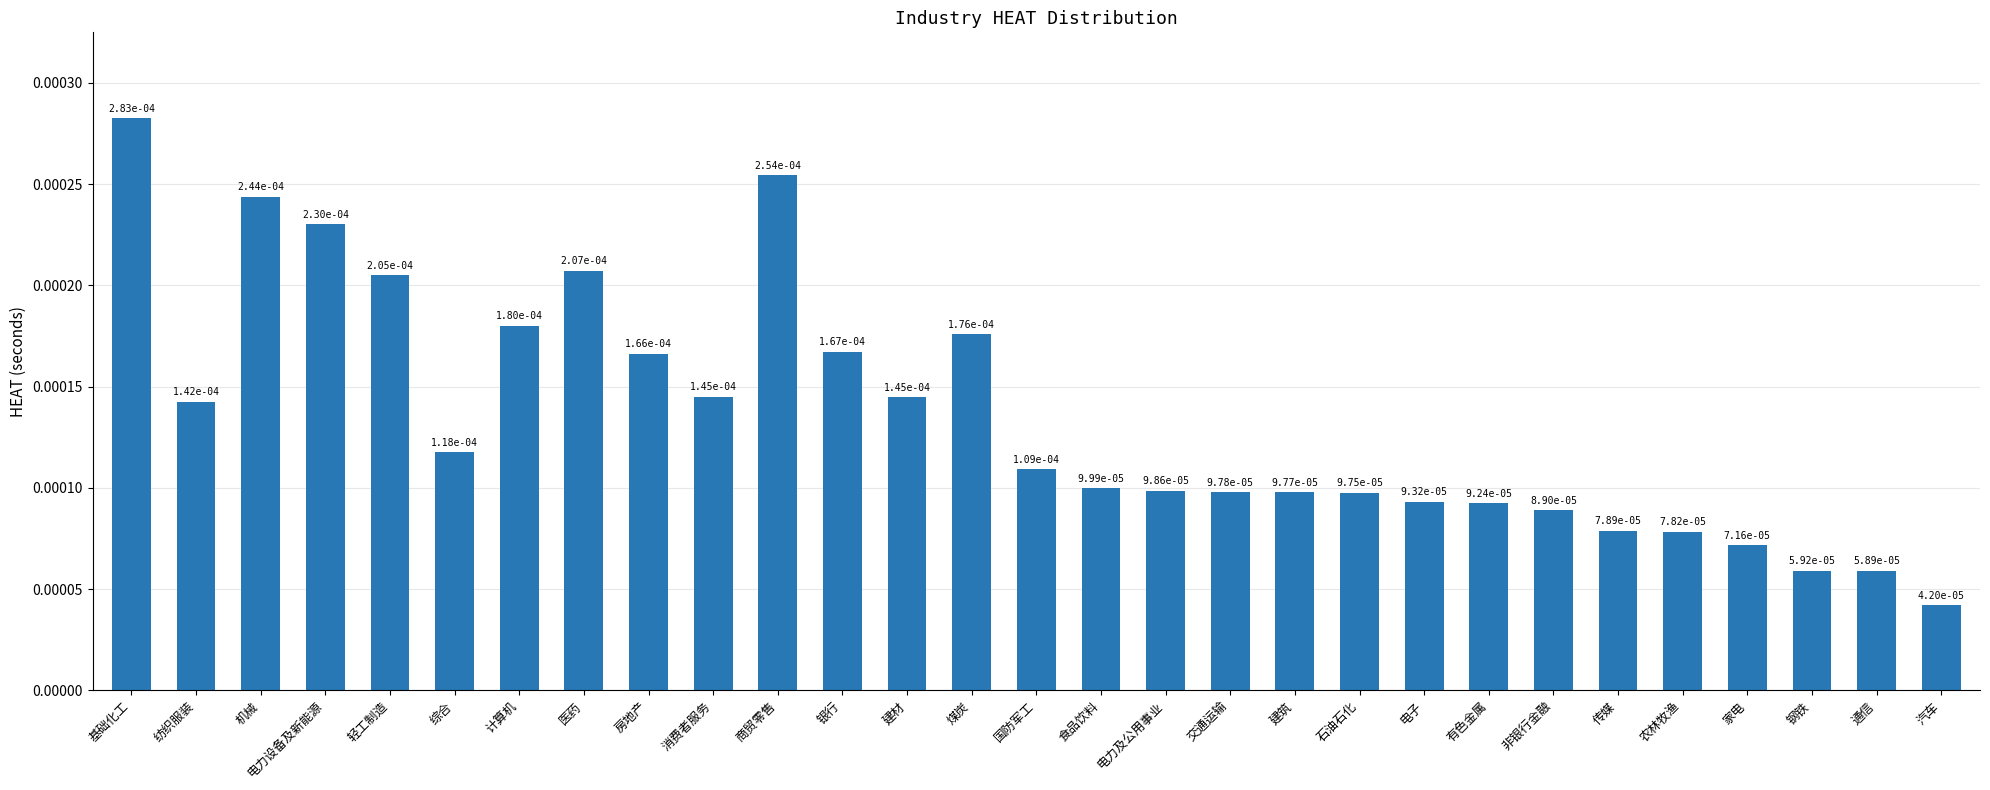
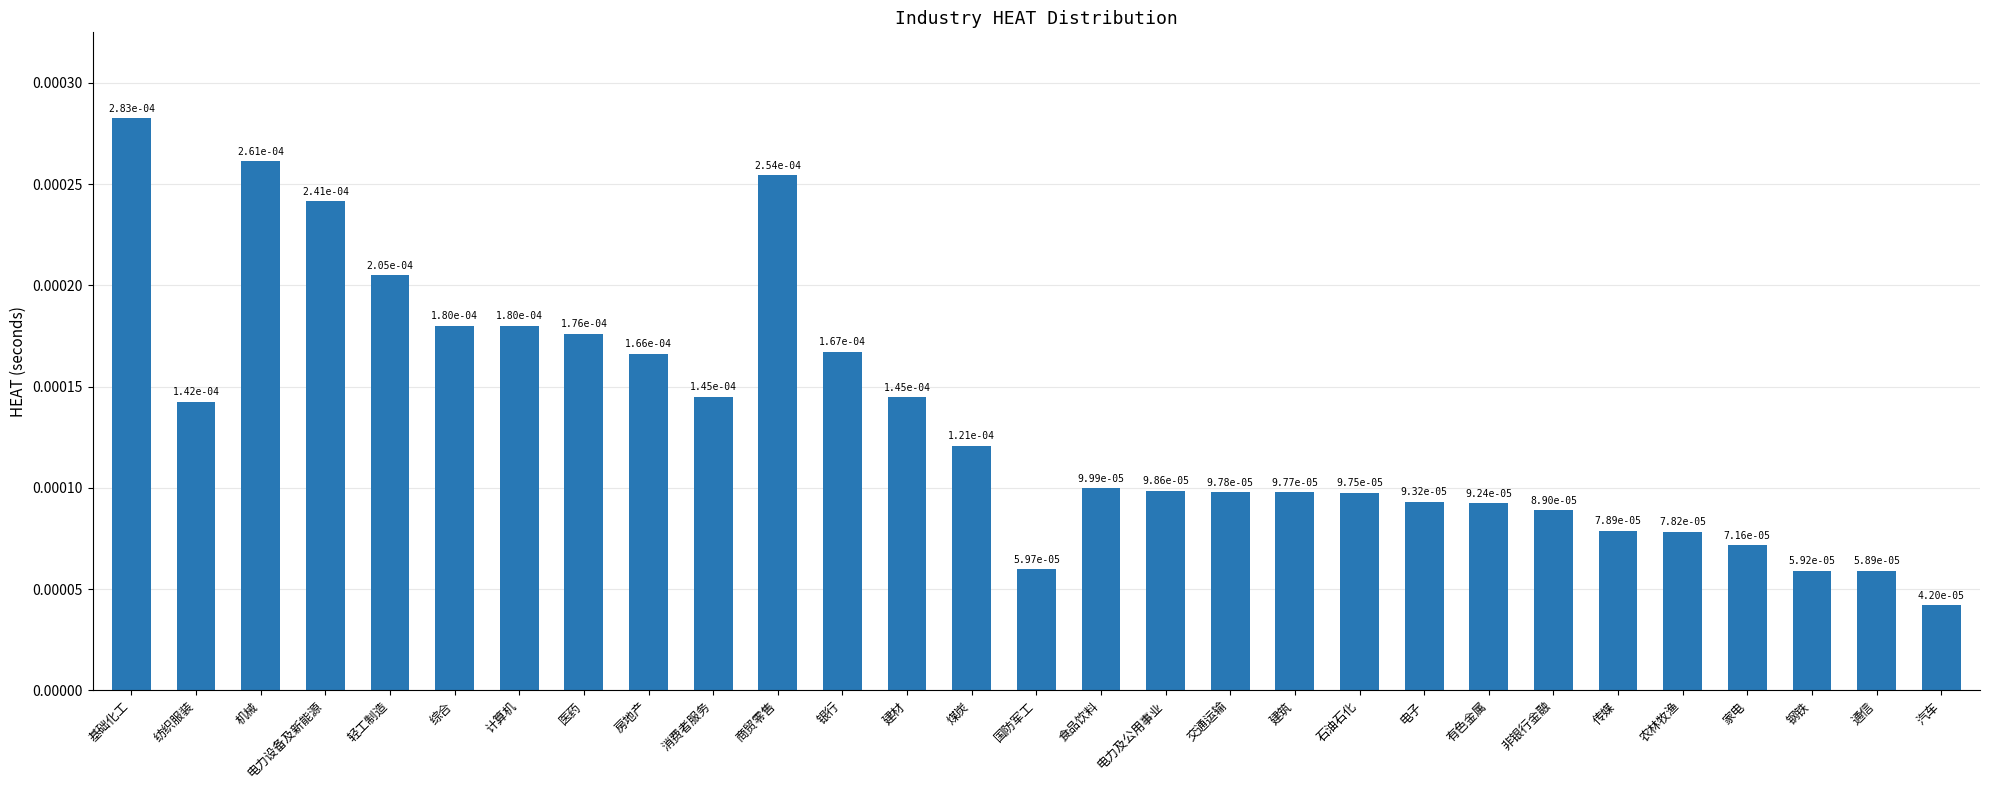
机械: 2.44e-04 -> 2.61e-04
电力设备及新能源: 2.30e-04 -> 2.41e-04
综合: 1.18e-04 -> 1.80e-04
医药: 2.07e-04 -> 1.76e-04
煤炭: 1.76e-04 -> 1.21e-04
国防军工: 1.09e-04 -> 5.97e-05
